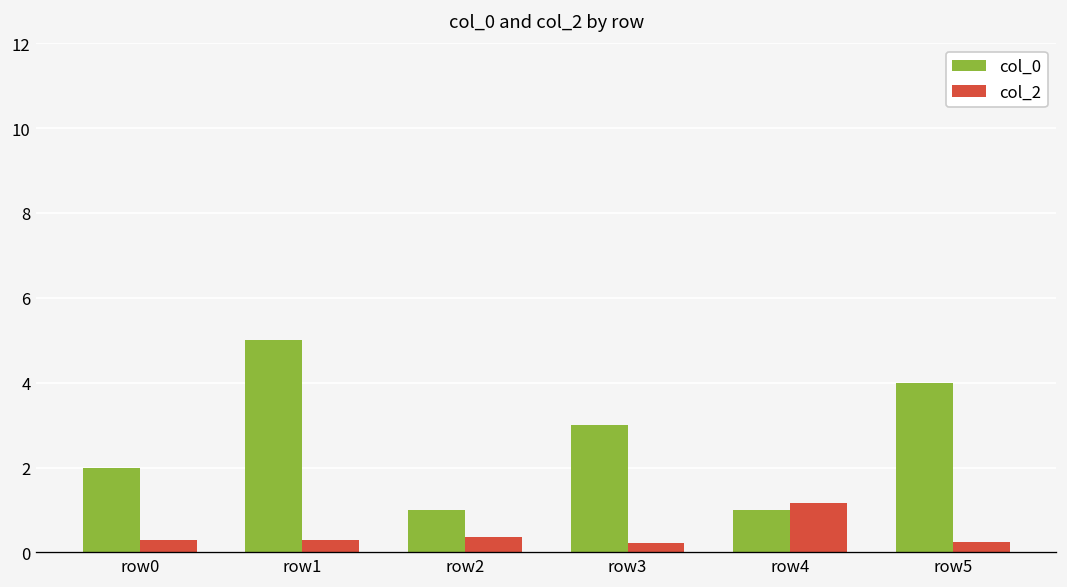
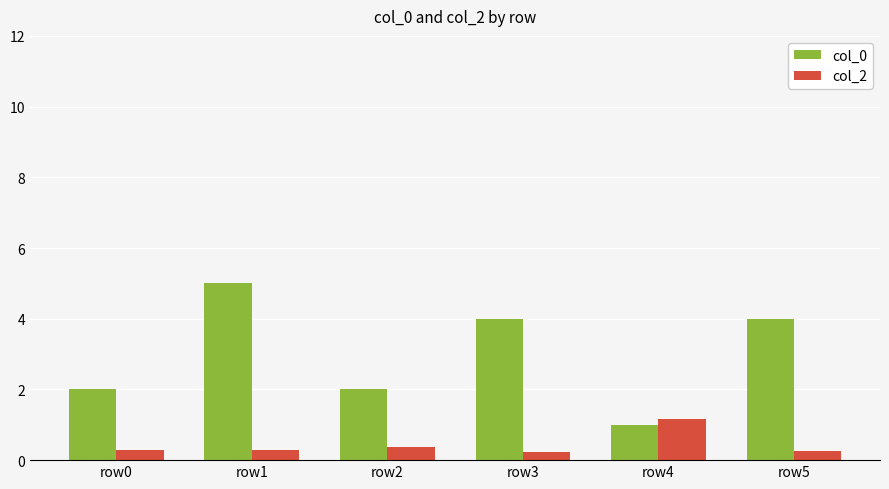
col_0, row2: 1 -> 2
col_0, row3: 3 -> 4
